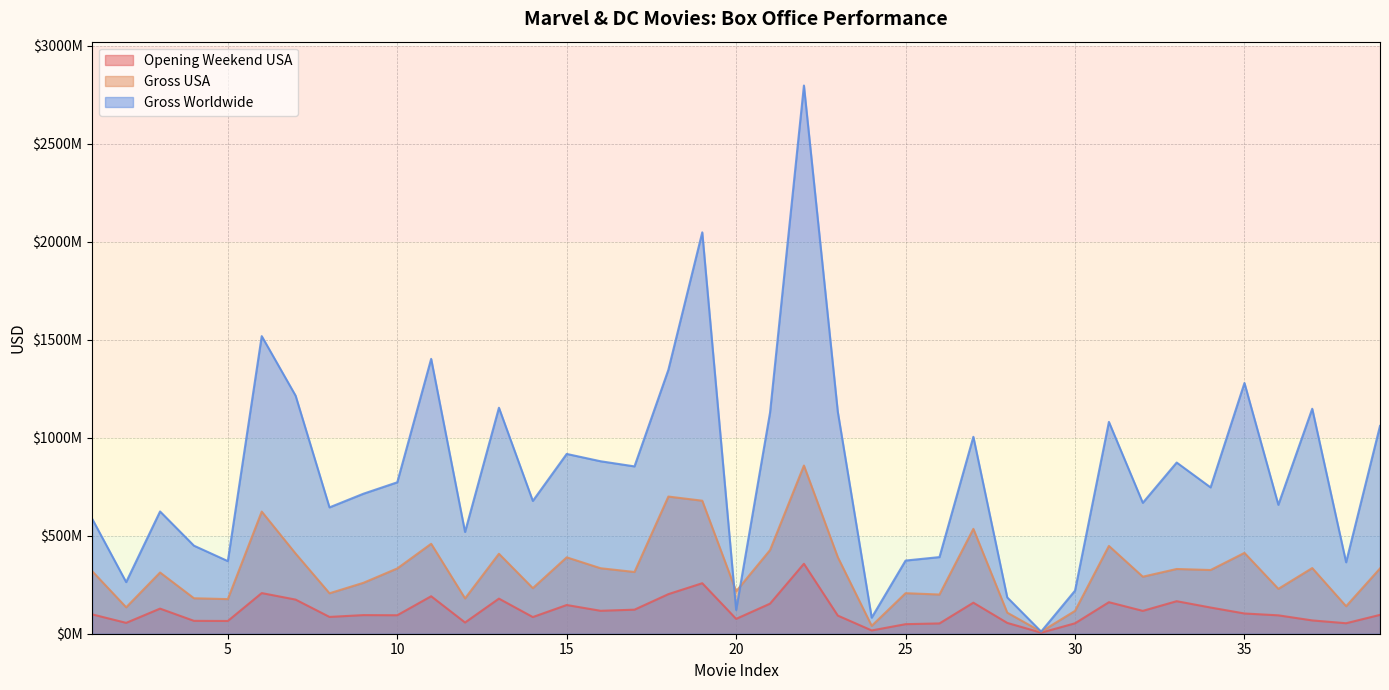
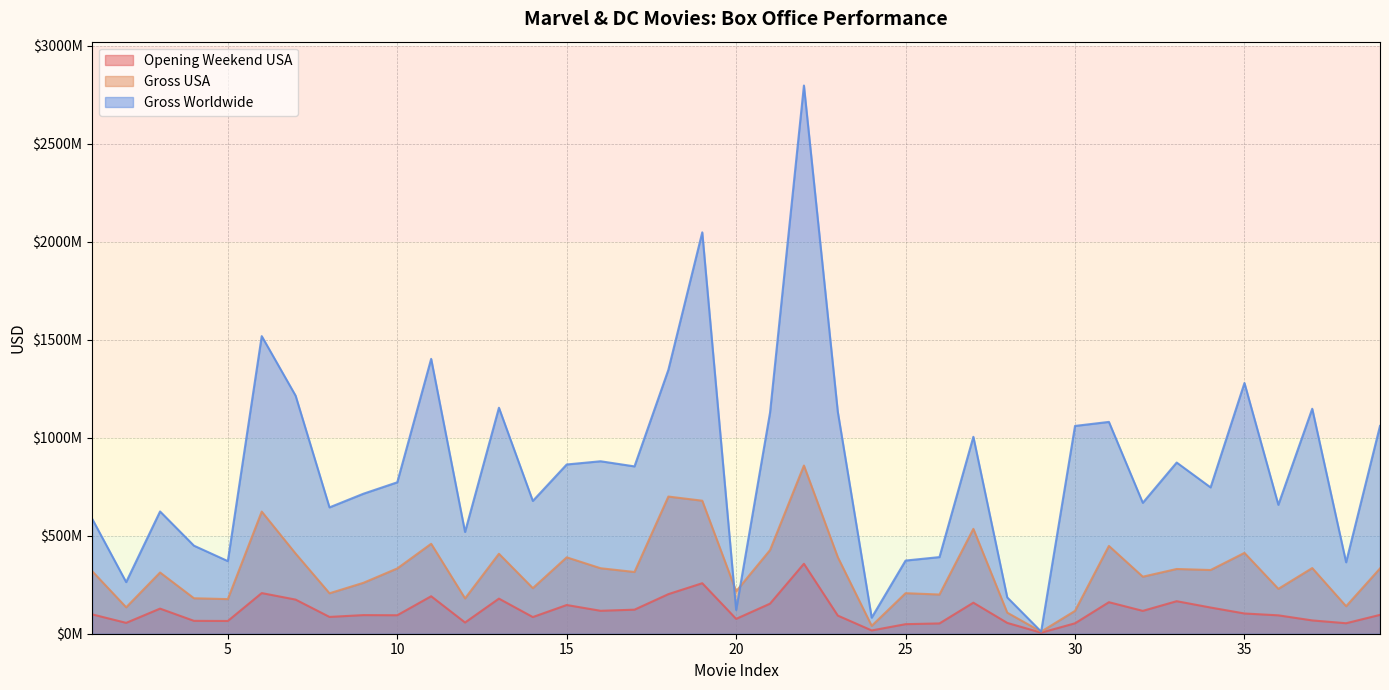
Gross Worldwide, 15: $920000000 -> $860000000
Gross Worldwide, 30: $220000000 -> $1060000000
